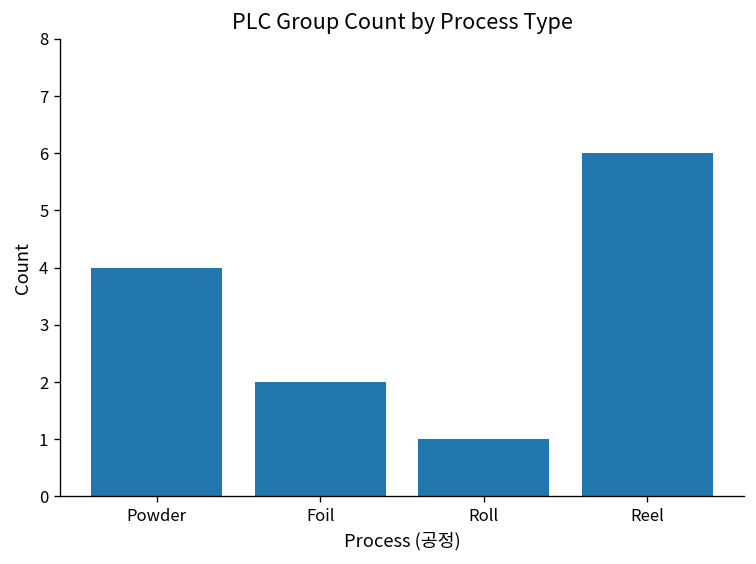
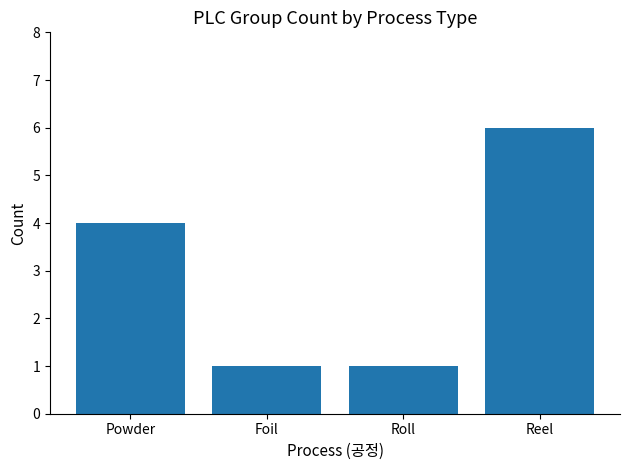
Foil: 2 -> 1
